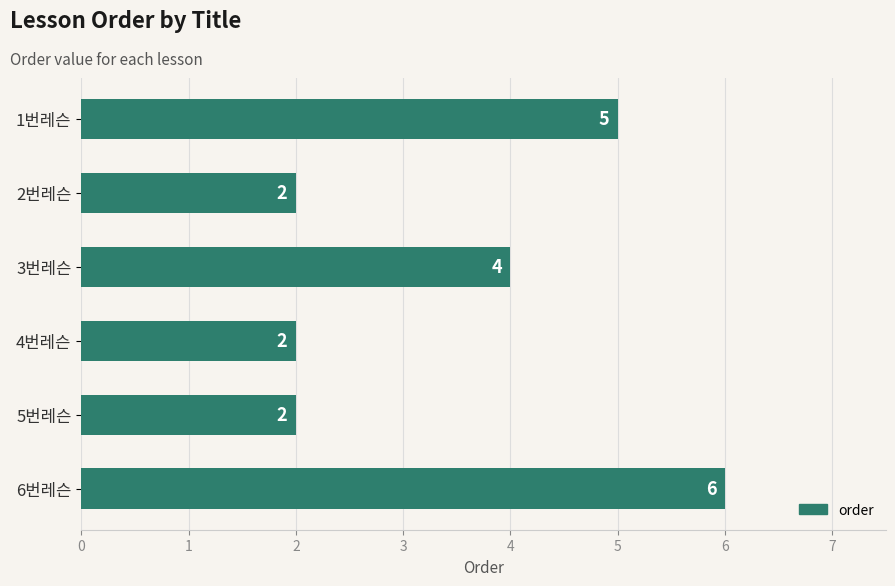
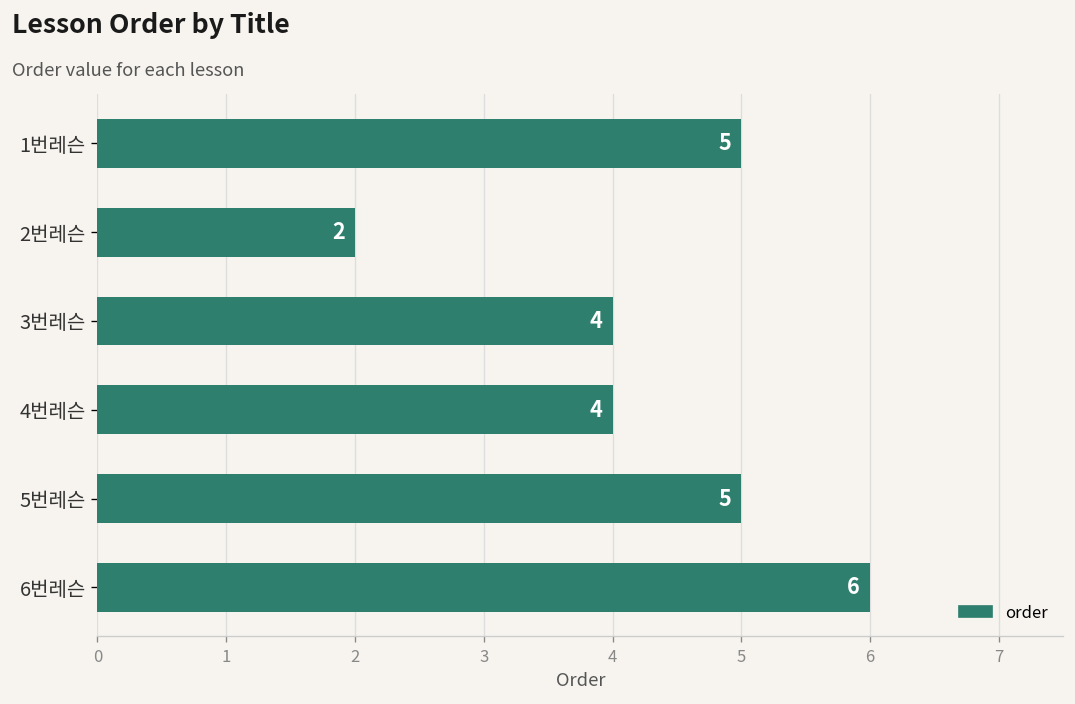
4번레슨: 2 -> 4
5번레슨: 2 -> 5
